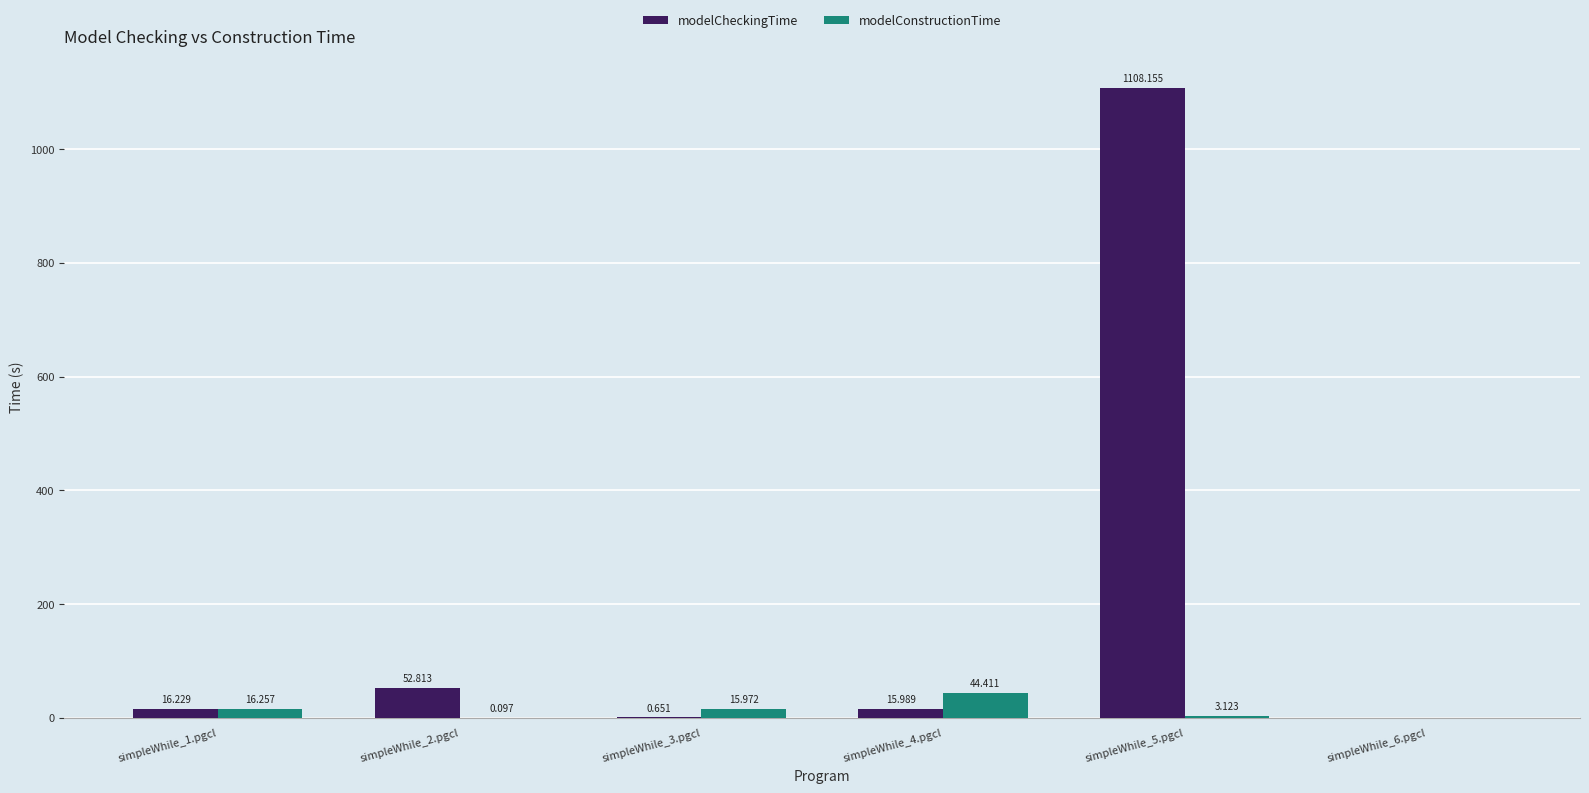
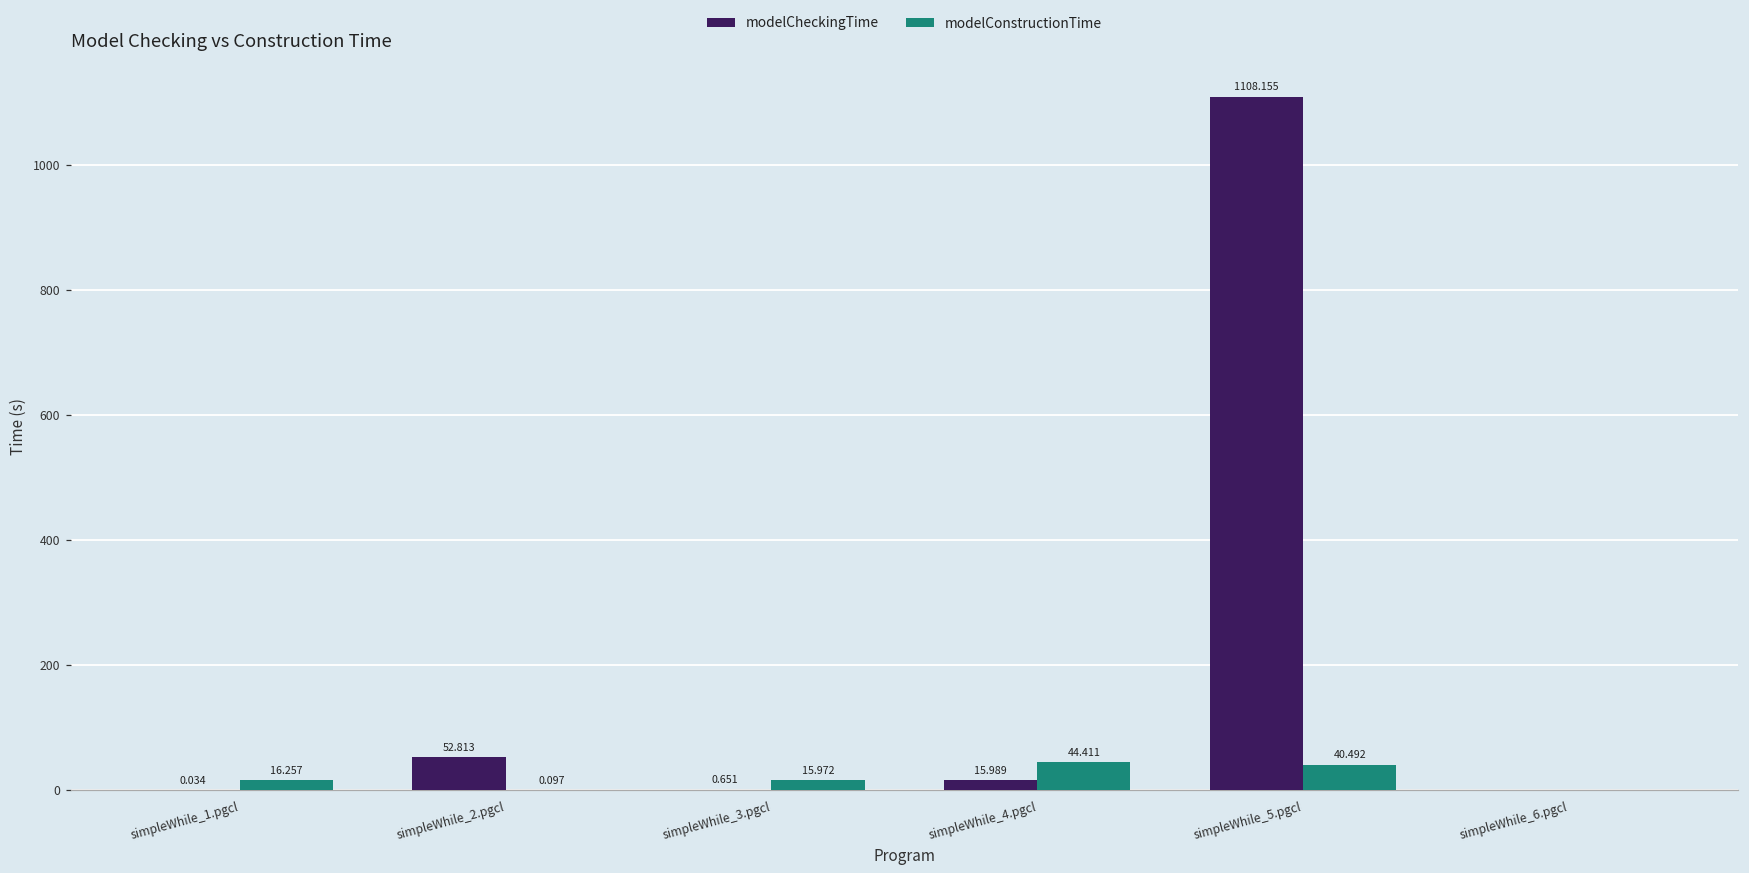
modelCheckingTime, simpleWhile_1.pgcl: 16.229 -> 0.034
modelConstructionTime, simpleWhile_5.pgcl: 3.123 -> 40.492
